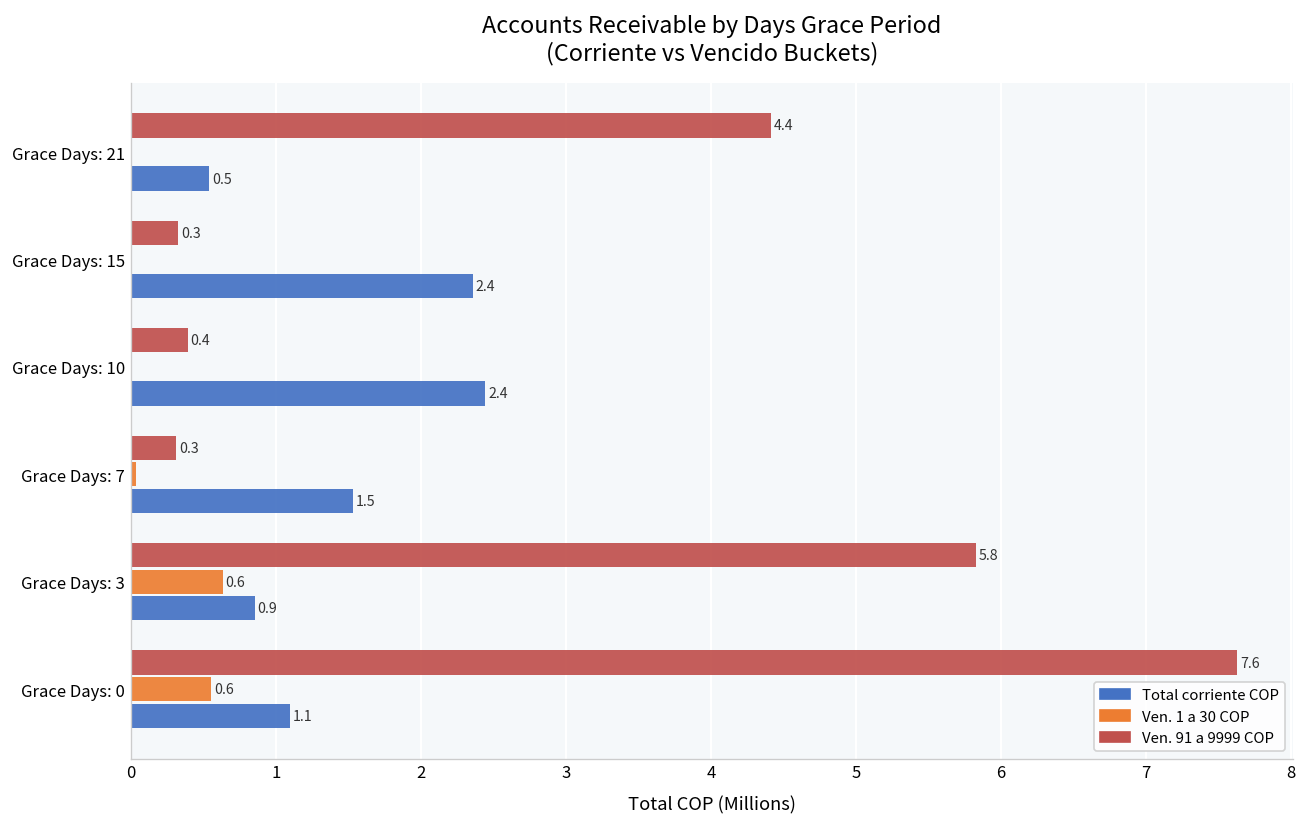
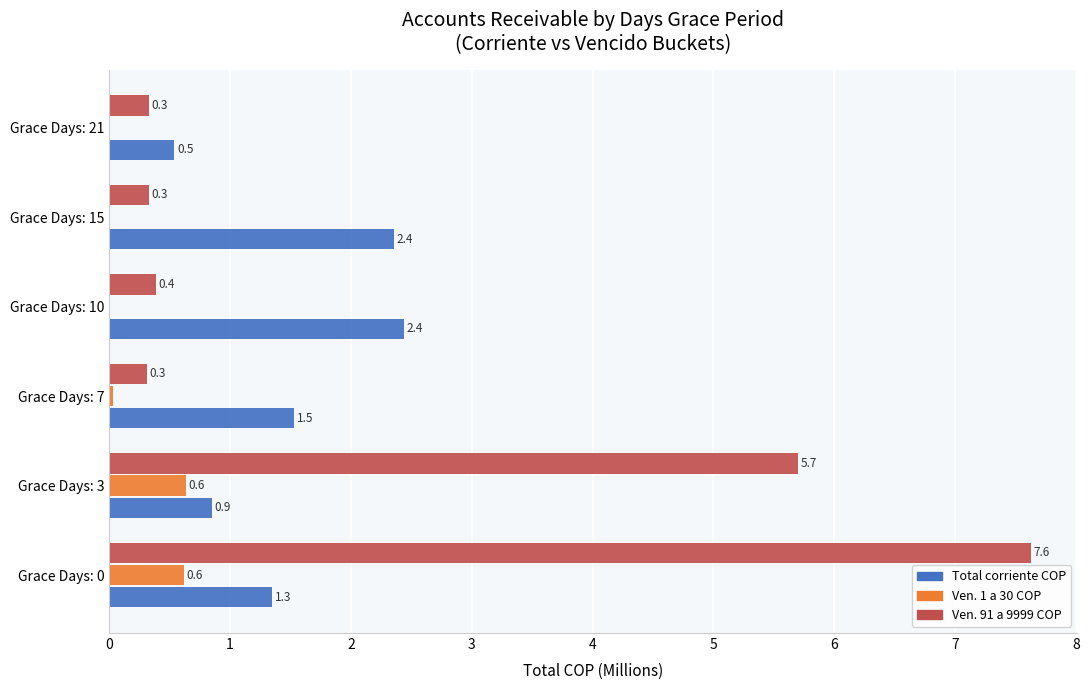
Ven. 91 a 9999 COP, Grace Days: 21: 4.4 -> 0.3
Ven. 91 a 9999 COP, Grace Days: 3: 5.8 -> 5.7
Ven. 1 a 30 COP, Grace Days: 0: 0.55 -> 0.62
Total corriente COP, Grace Days: 0: 1.1 -> 1.3
